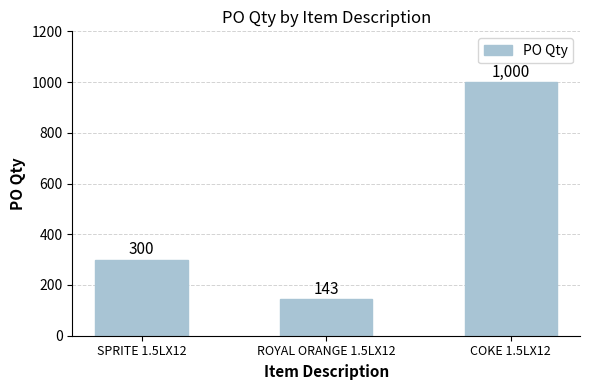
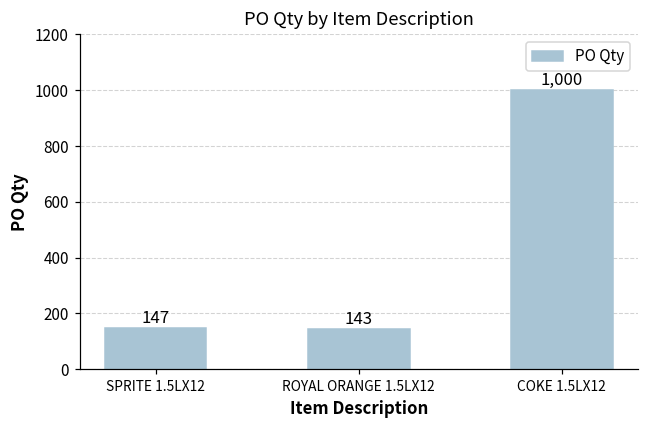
SPRITE 1.5LX12: 300 -> 147
